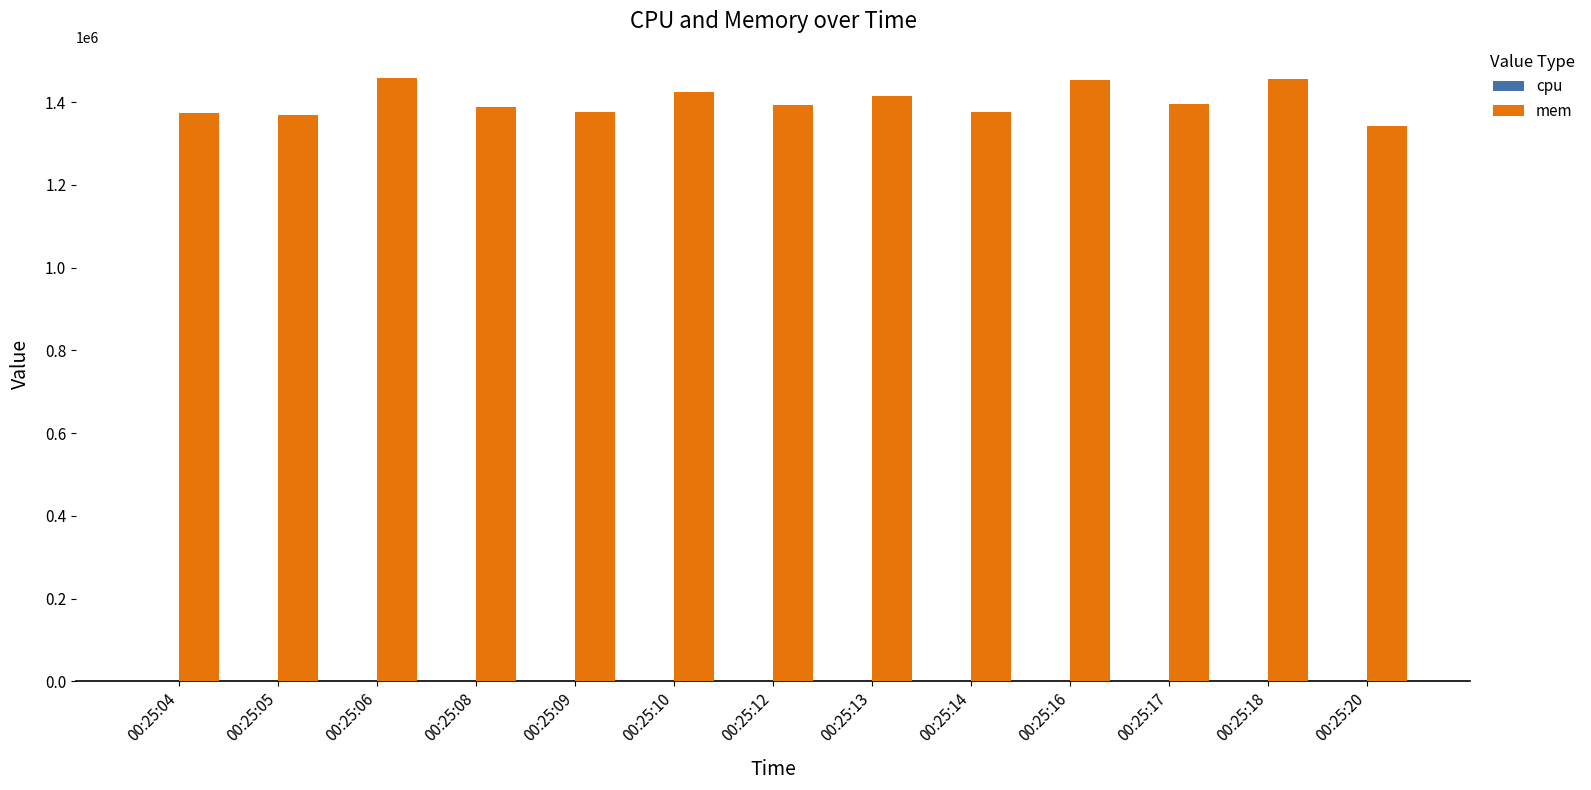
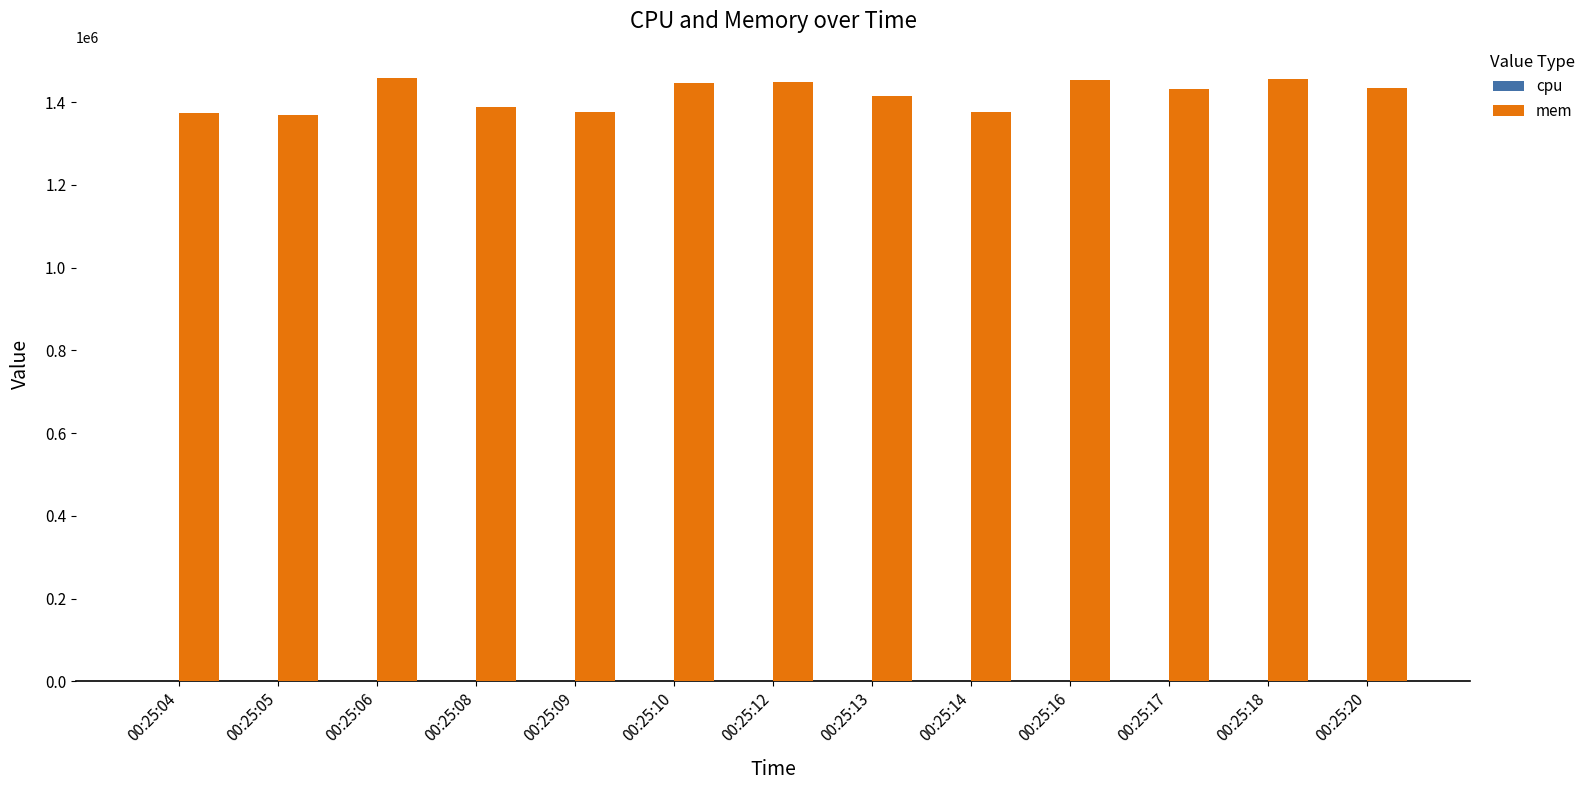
mem, 00:25:10: 1430000 -> 1450000
mem, 00:25:12: 1390000 -> 1450000
mem, 00:25:17: 1400000 -> 1430000
mem, 00:25:20: 1340000 -> 1430000
